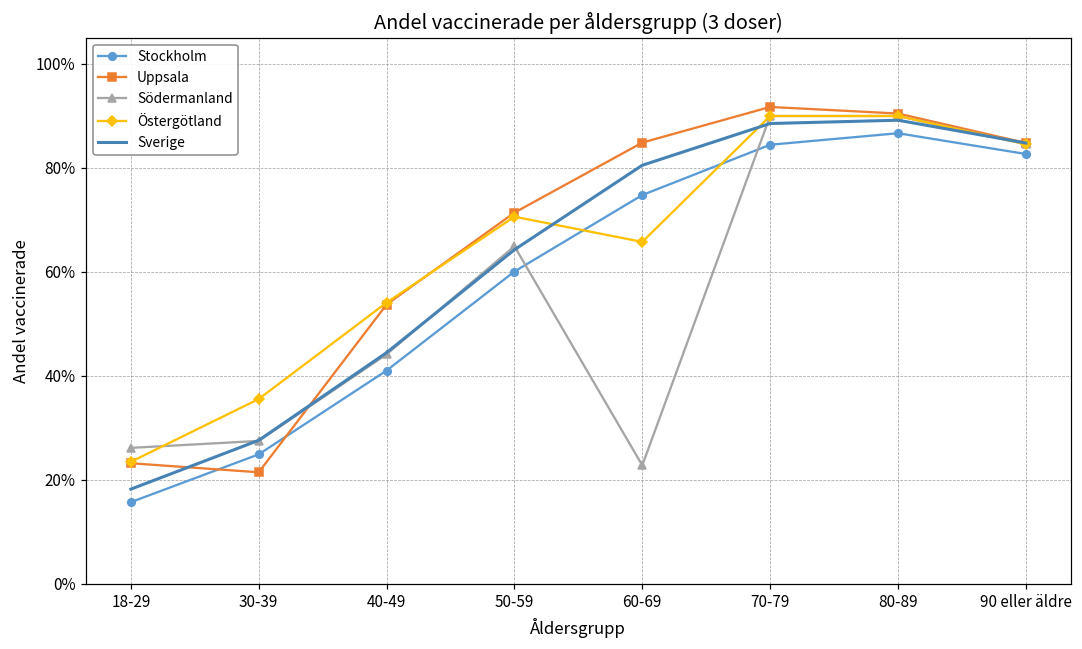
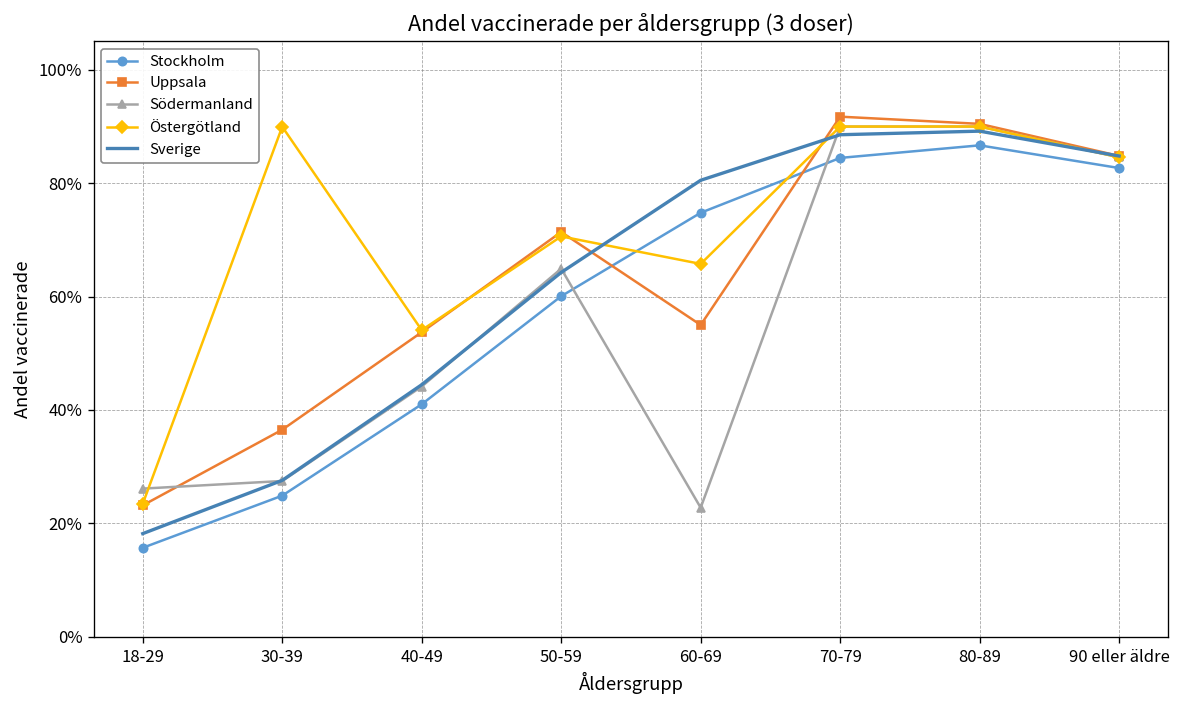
Uppsala, 30-39: 21% -> 37%
Östergötland, 30-39: 36% -> 90%
Uppsala, 60-69: 85% -> 55%
